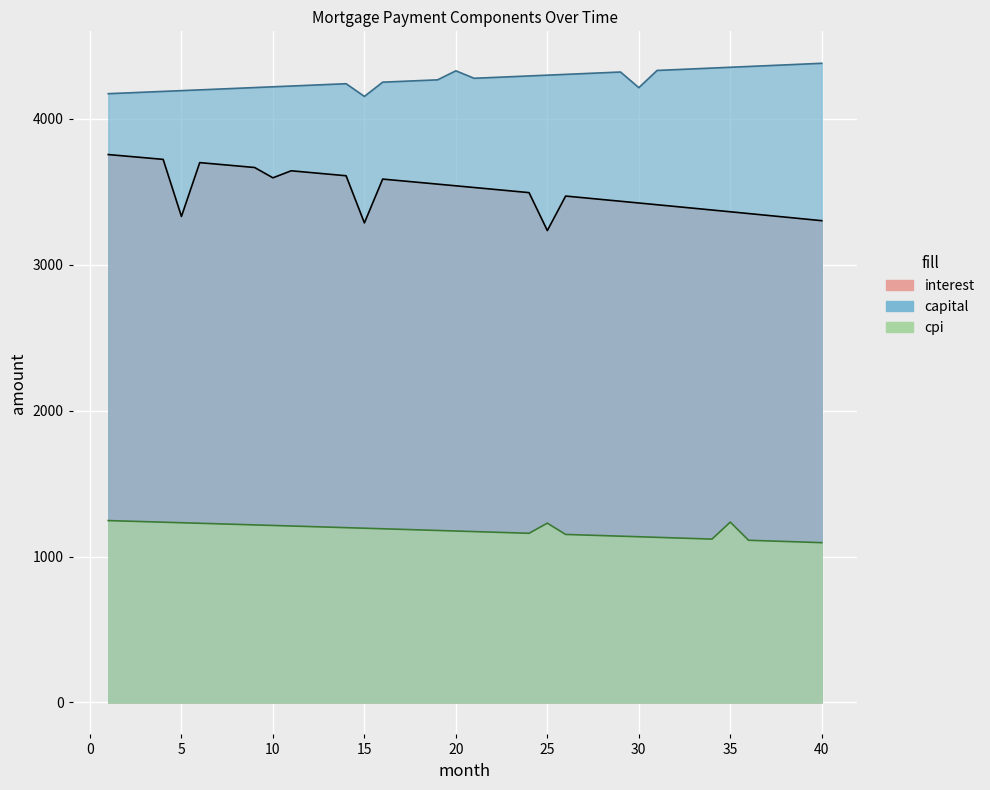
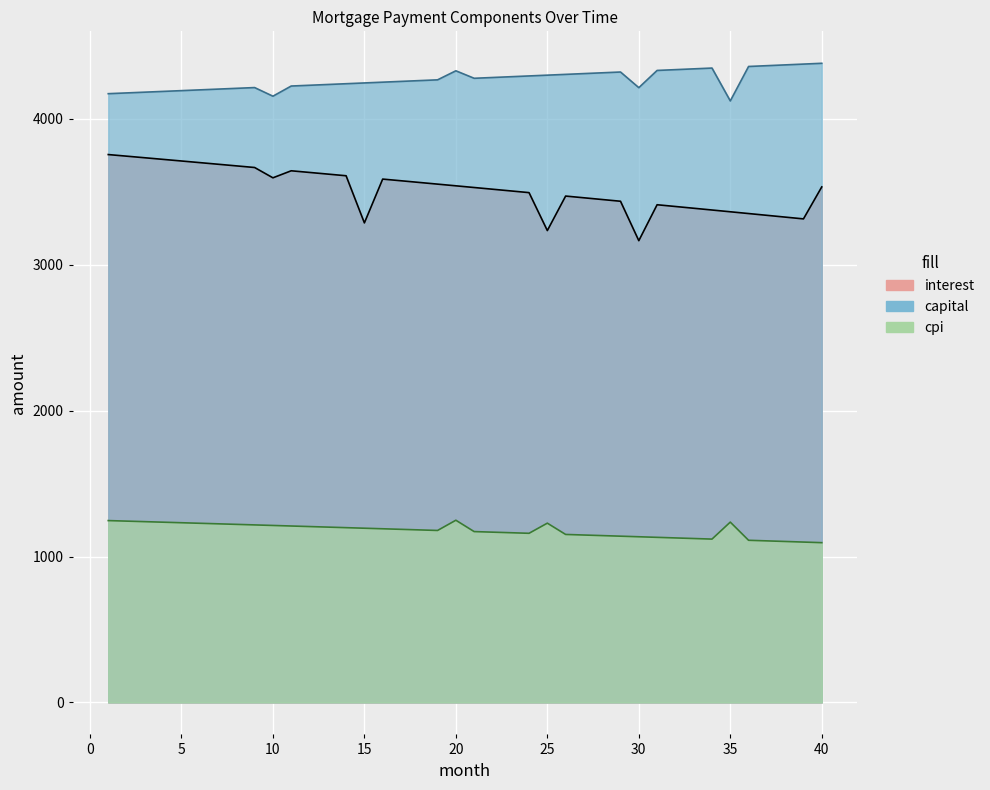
interest, 5: 3330 -> 3710
capital, 10: 4220 -> 4150
capital, 15: 4150 -> 4250
cpi, 20: 1170 -> 1250
interest, 30: 3420 -> 3160
capital, 35: 4350 -> 4120
interest, 40: 3300 -> 3530
